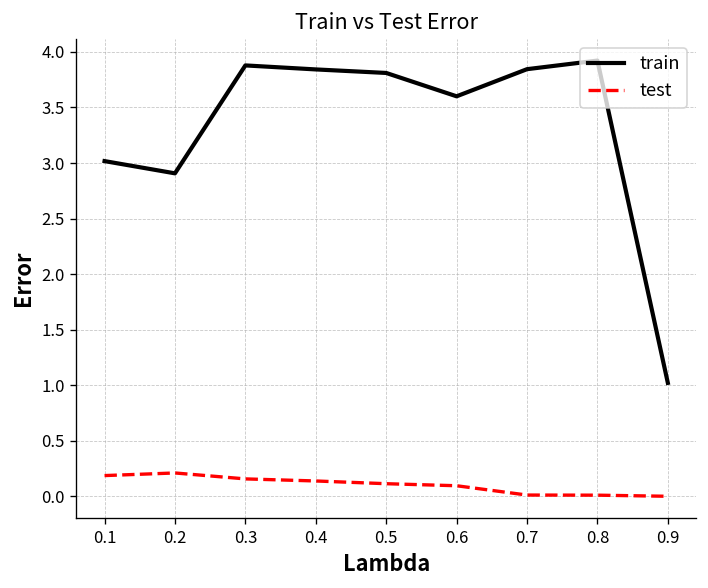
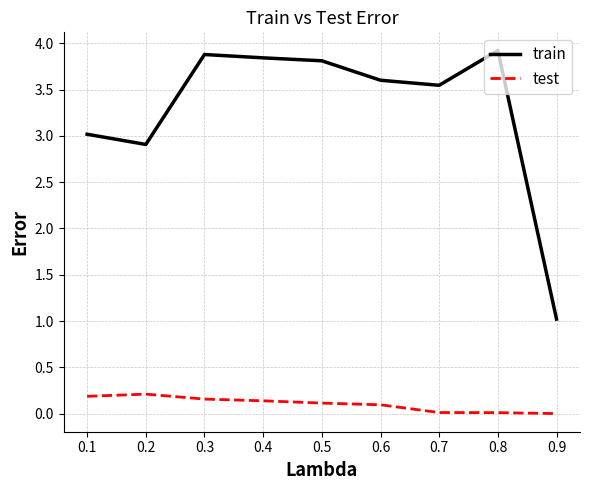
train, 0.7: 3.8 -> 3.5
